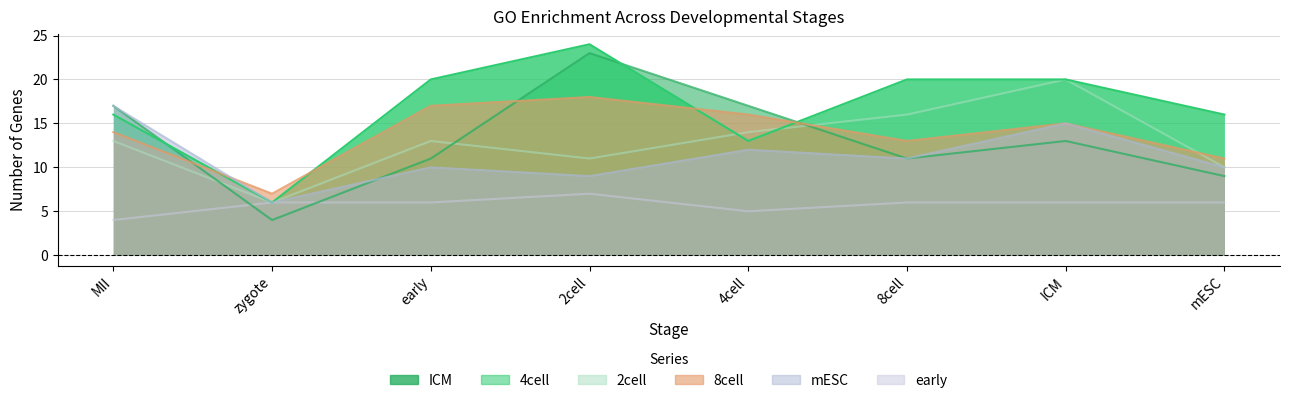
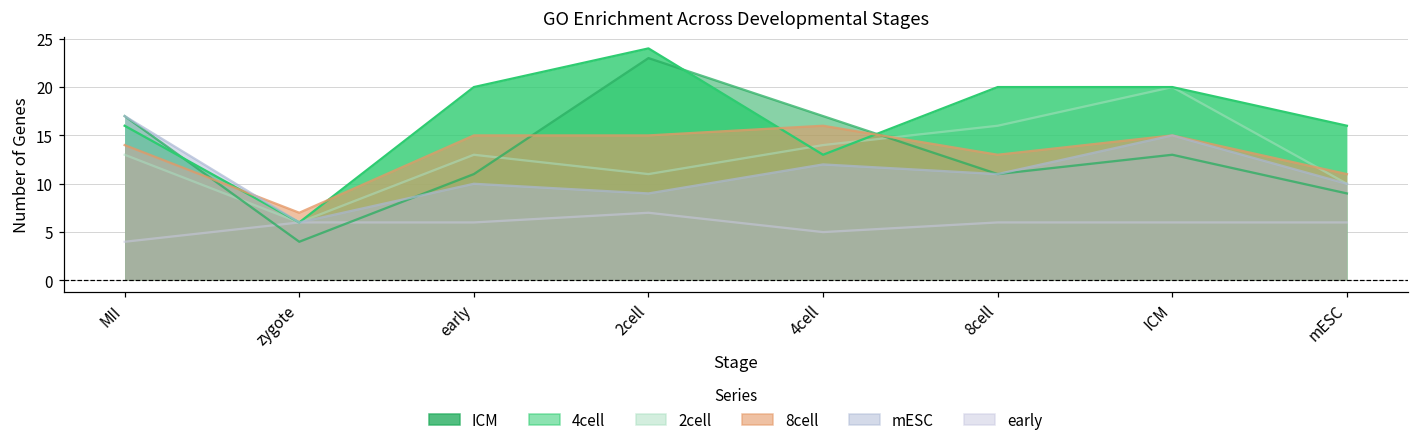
8cell, early: 17 -> 15
8cell, 2cell: 18 -> 15
